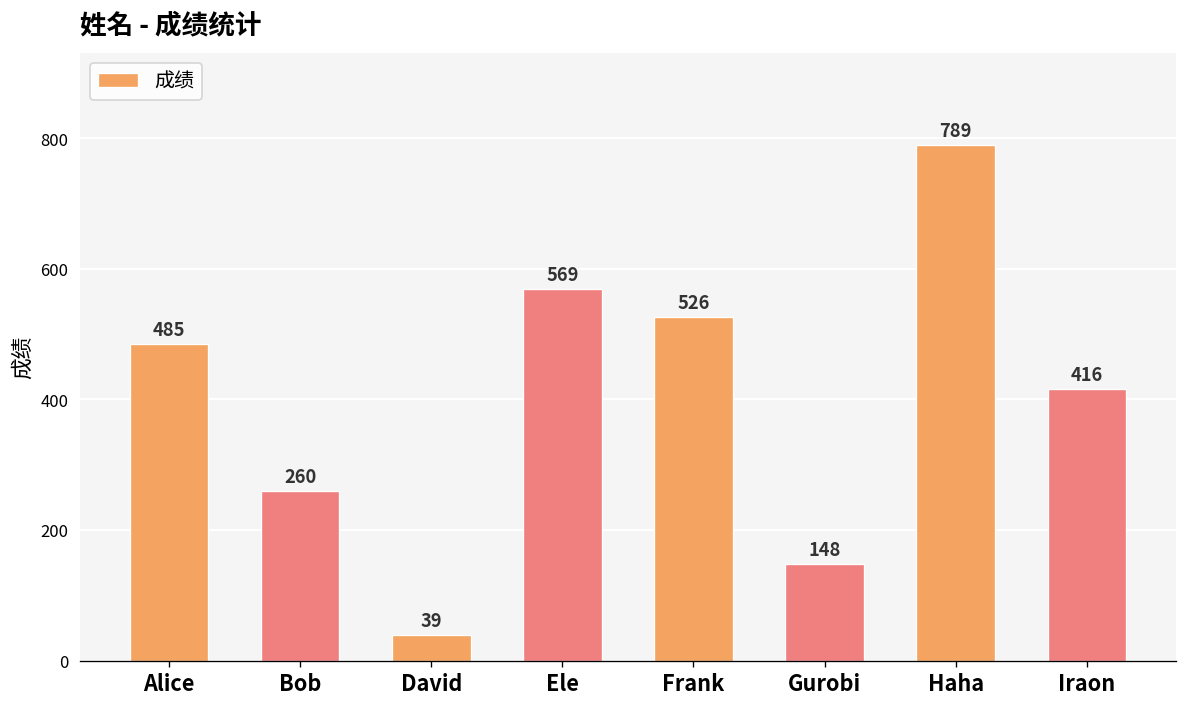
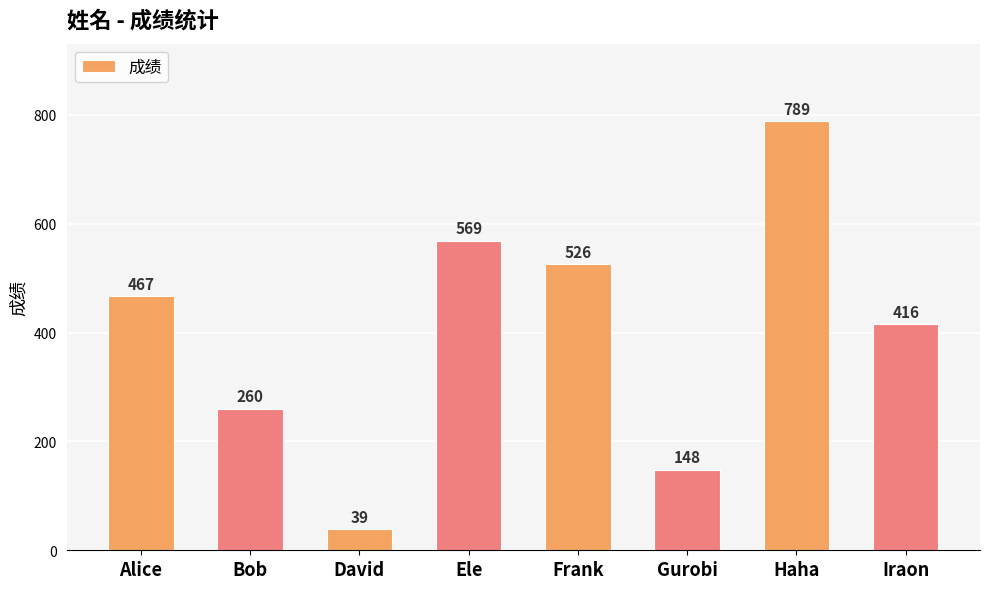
Alice: 485 -> 467
